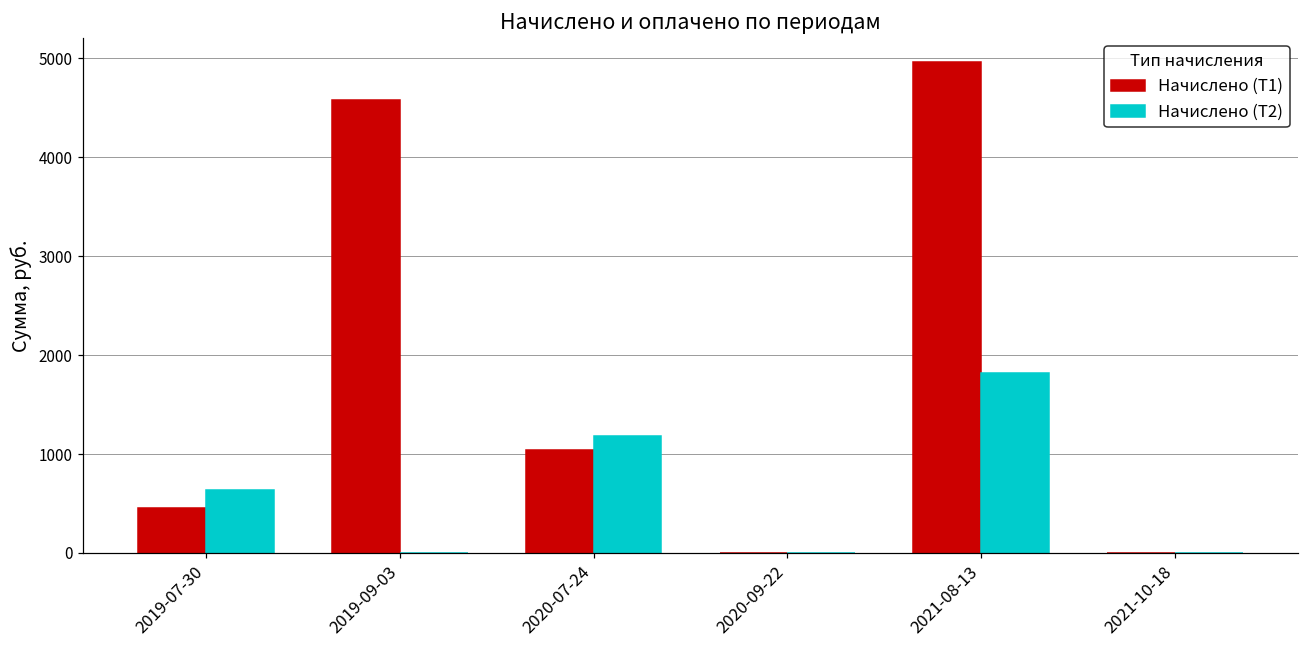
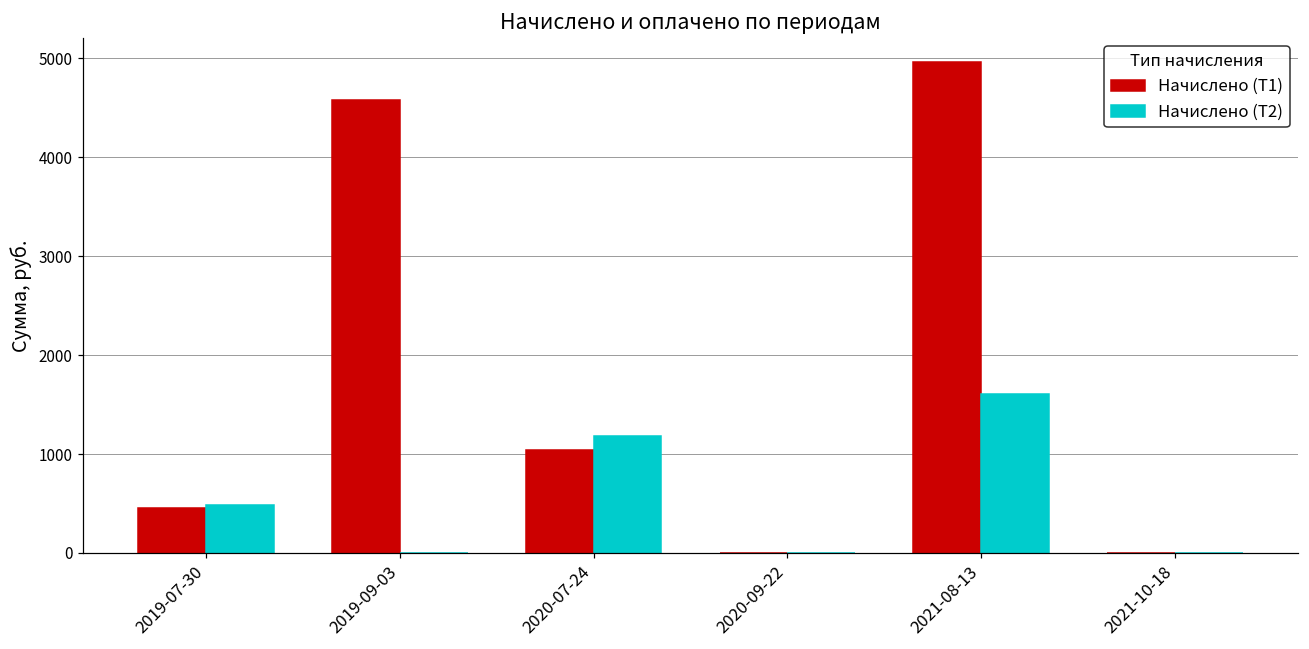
Начислено (Т2), 2019-07-30: 600 -> 500
Начислено (Т2), 2021-08-13: 1800 -> 1600
